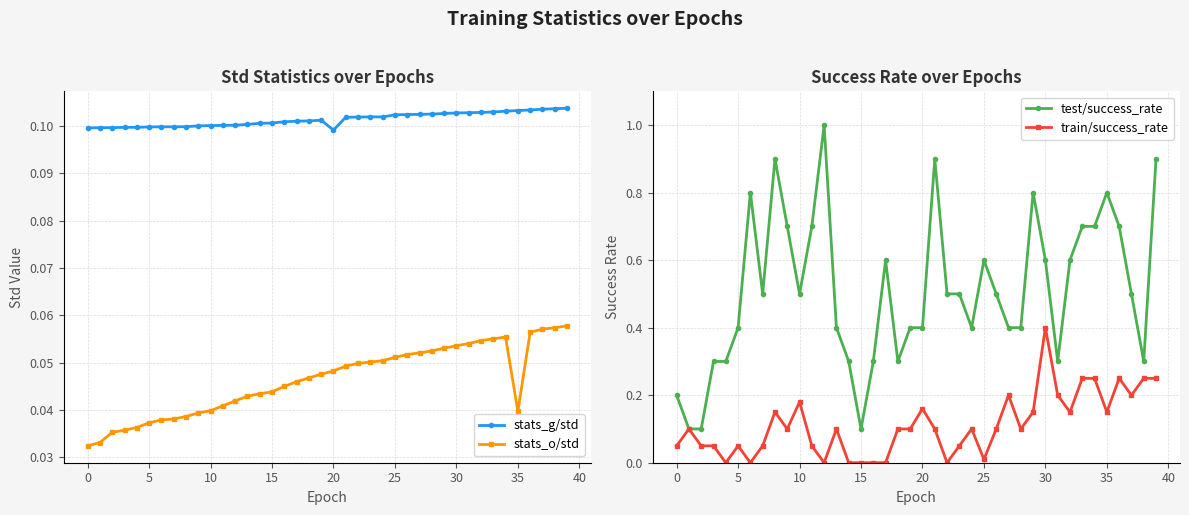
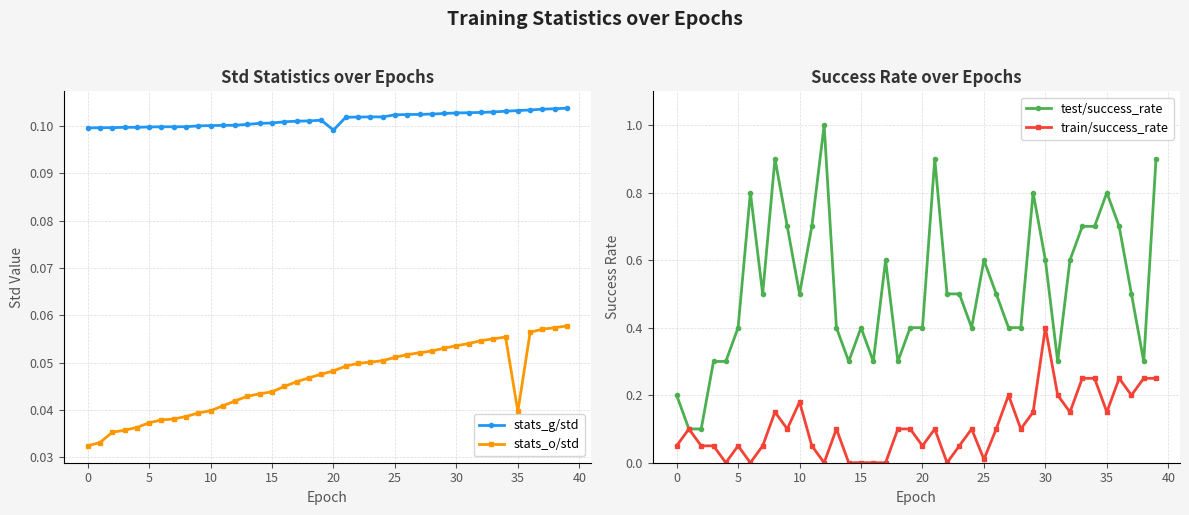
Success Rate over Epochs, test/success_rate, 15: 0.1 -> 0.4
Success Rate over Epochs, train/success_rate, 20: 0.16 -> 0.05
